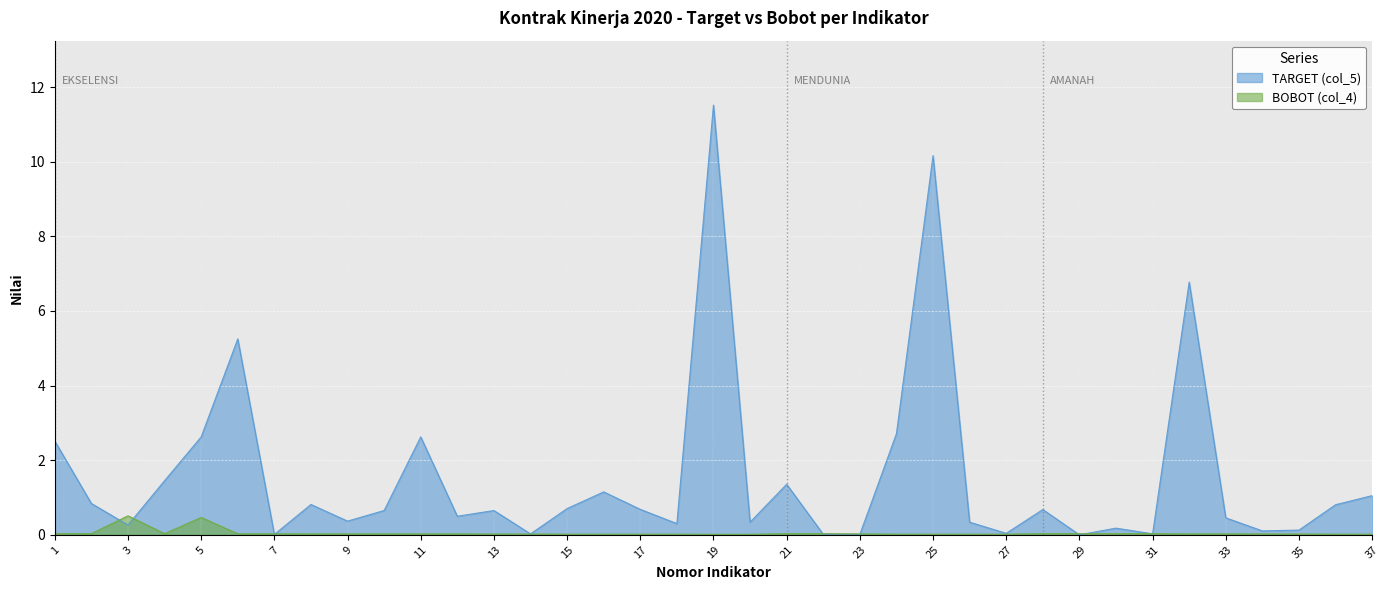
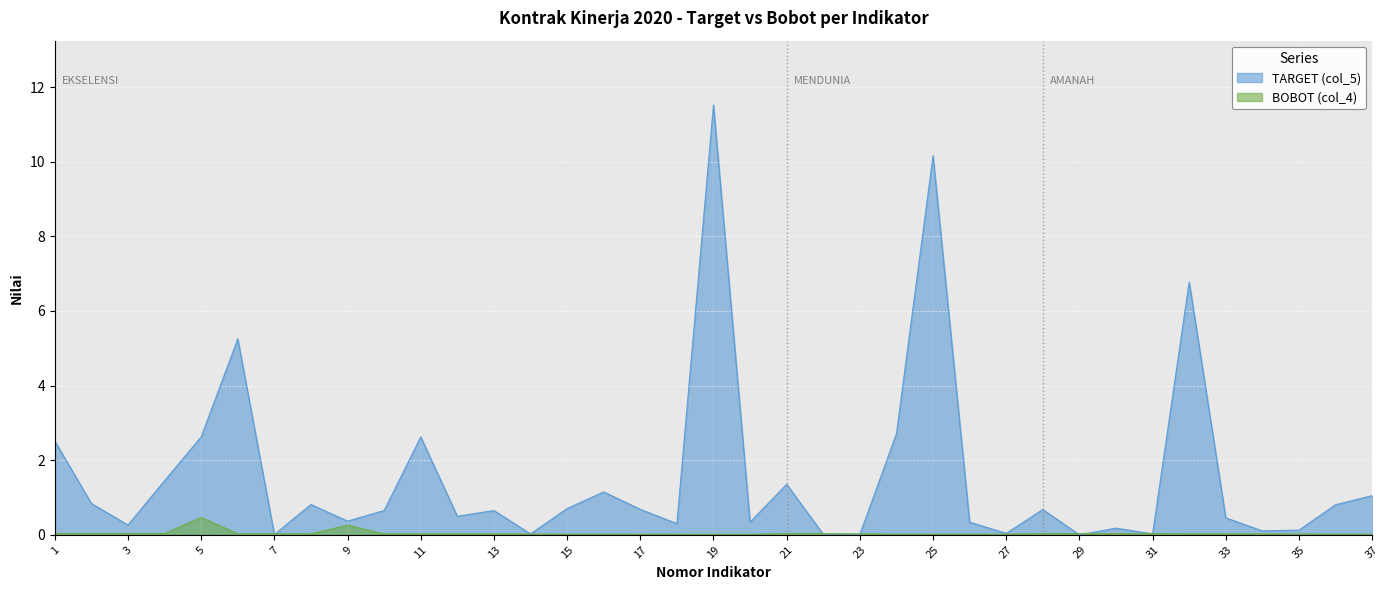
BOBOT (col_4), 3: 0.5 -> 0.0
BOBOT (col_4), 9: 0.0 -> 0.3
